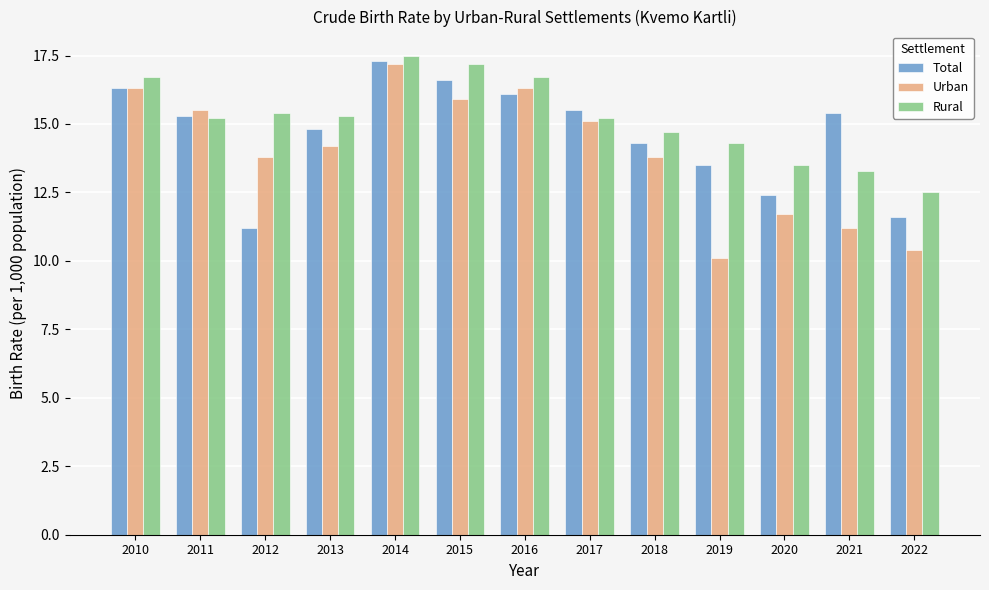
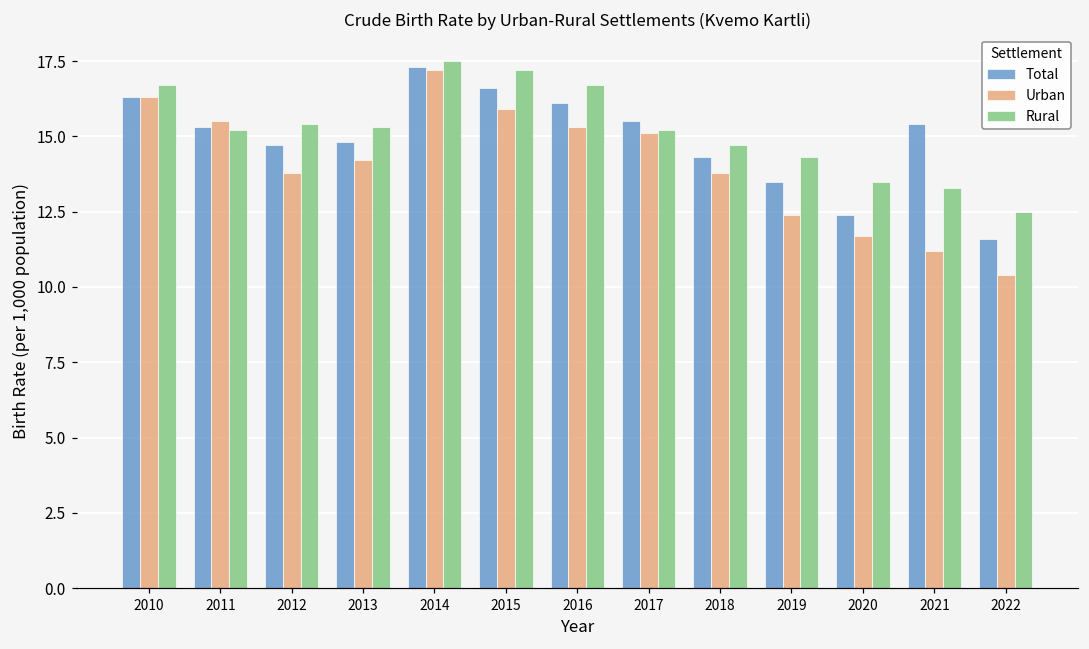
Total, 2012: 11.2 -> 14.7
Urban, 2016: 16.3 -> 15.3
Urban, 2019: 10.1 -> 12.4
